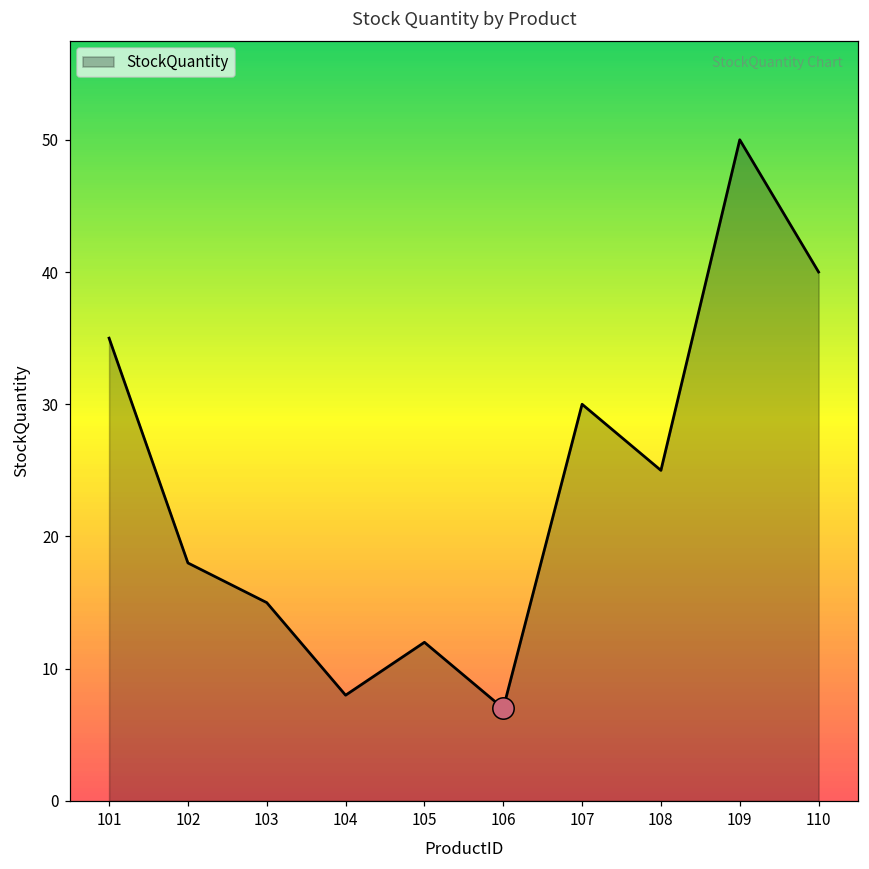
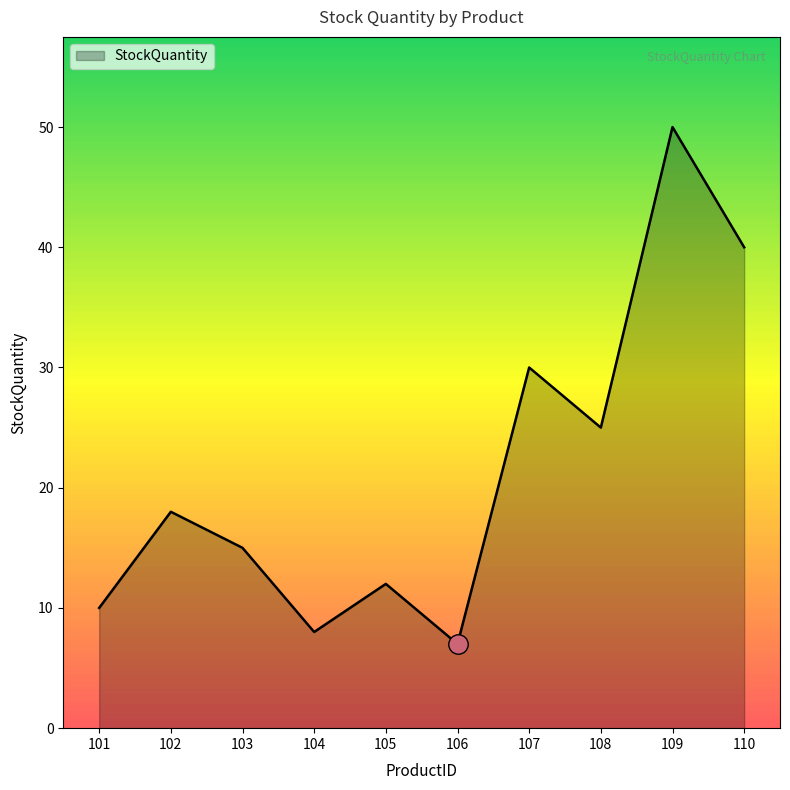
StockQuantity, 101: 35 -> 10
